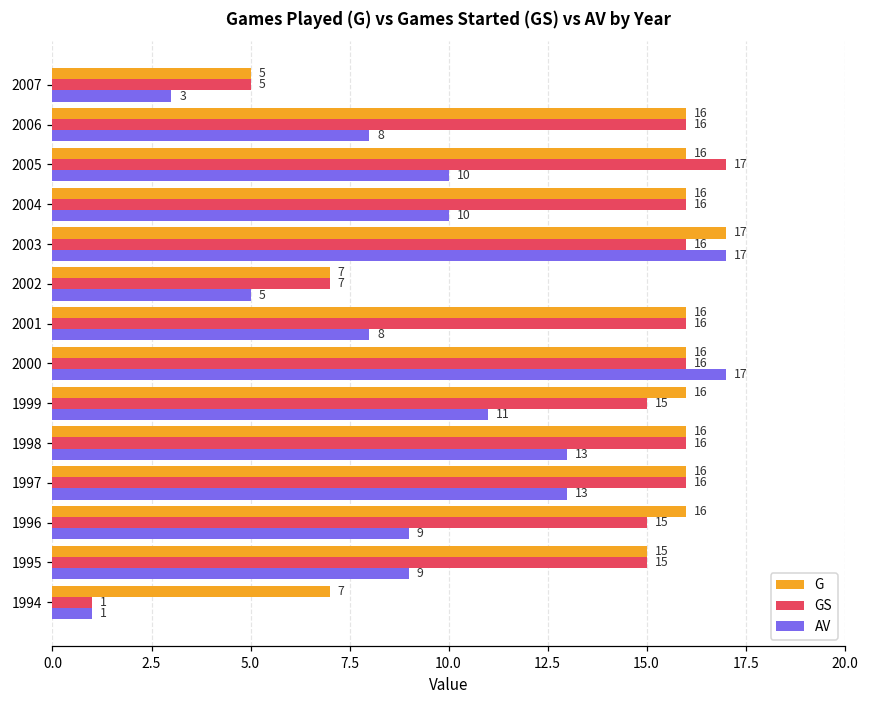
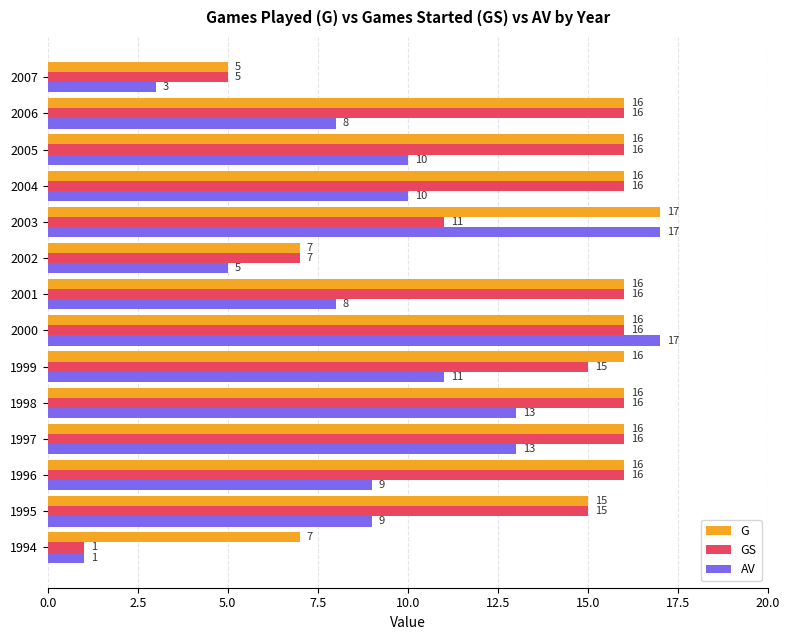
GS, 2005: 17 -> 16
GS, 2003: 16 -> 11
GS, 1996: 15 -> 16
